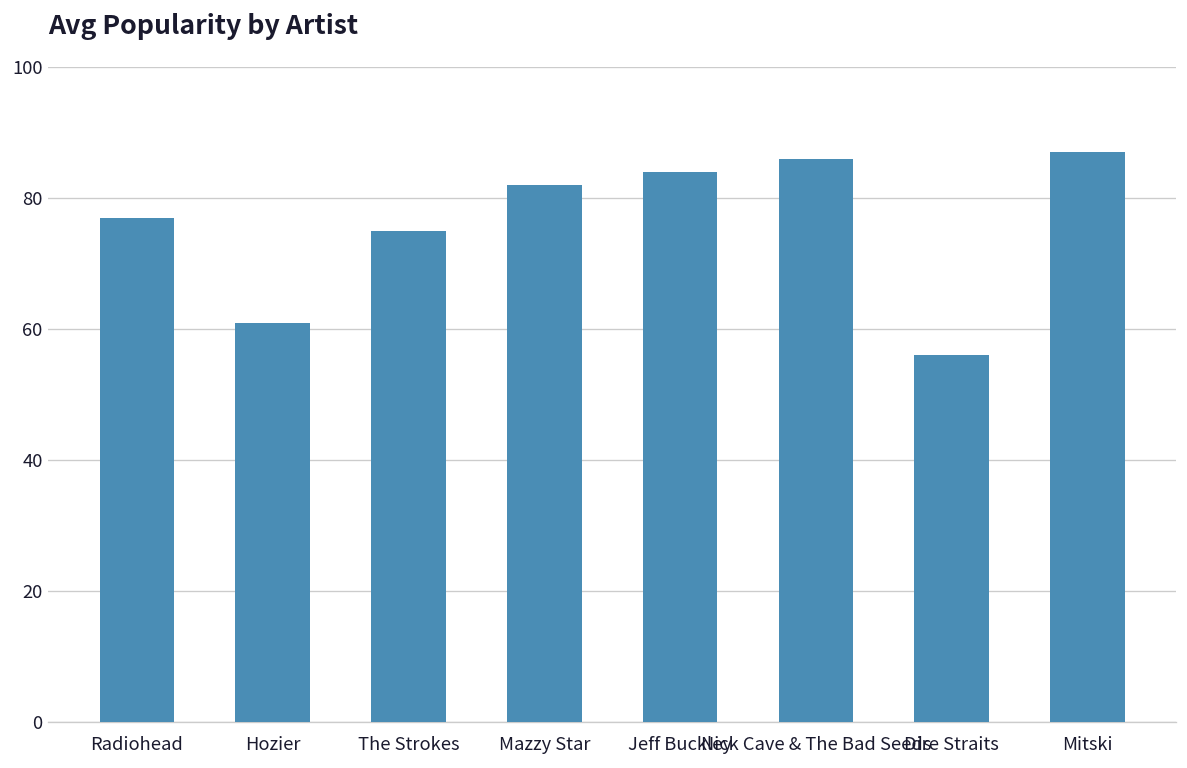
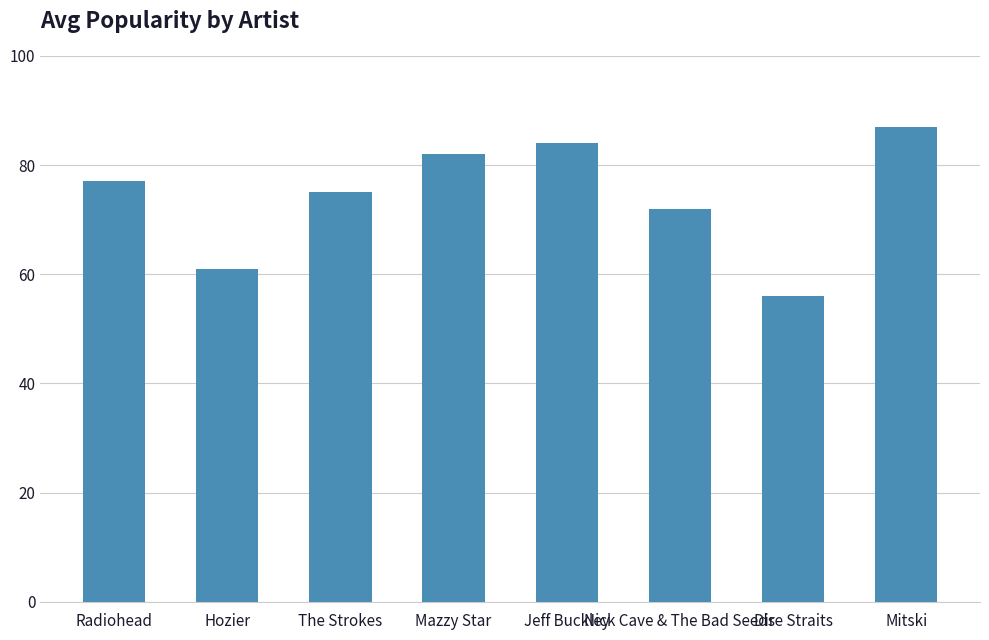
Nick Cave & The Bad Seeds: 86 -> 72
